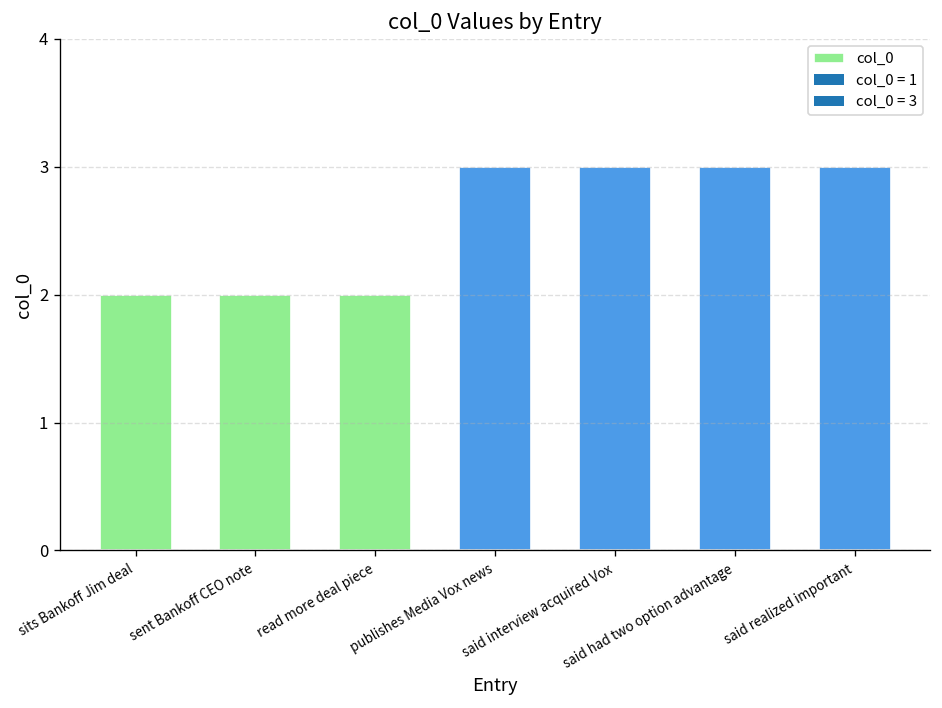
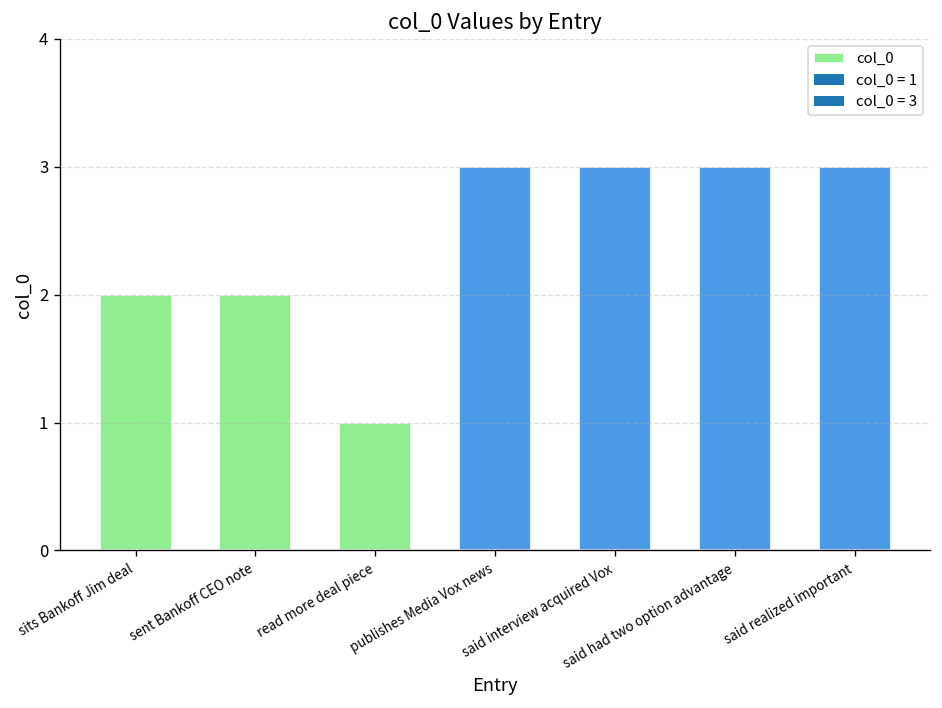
read more deal piece: 2 -> 1
